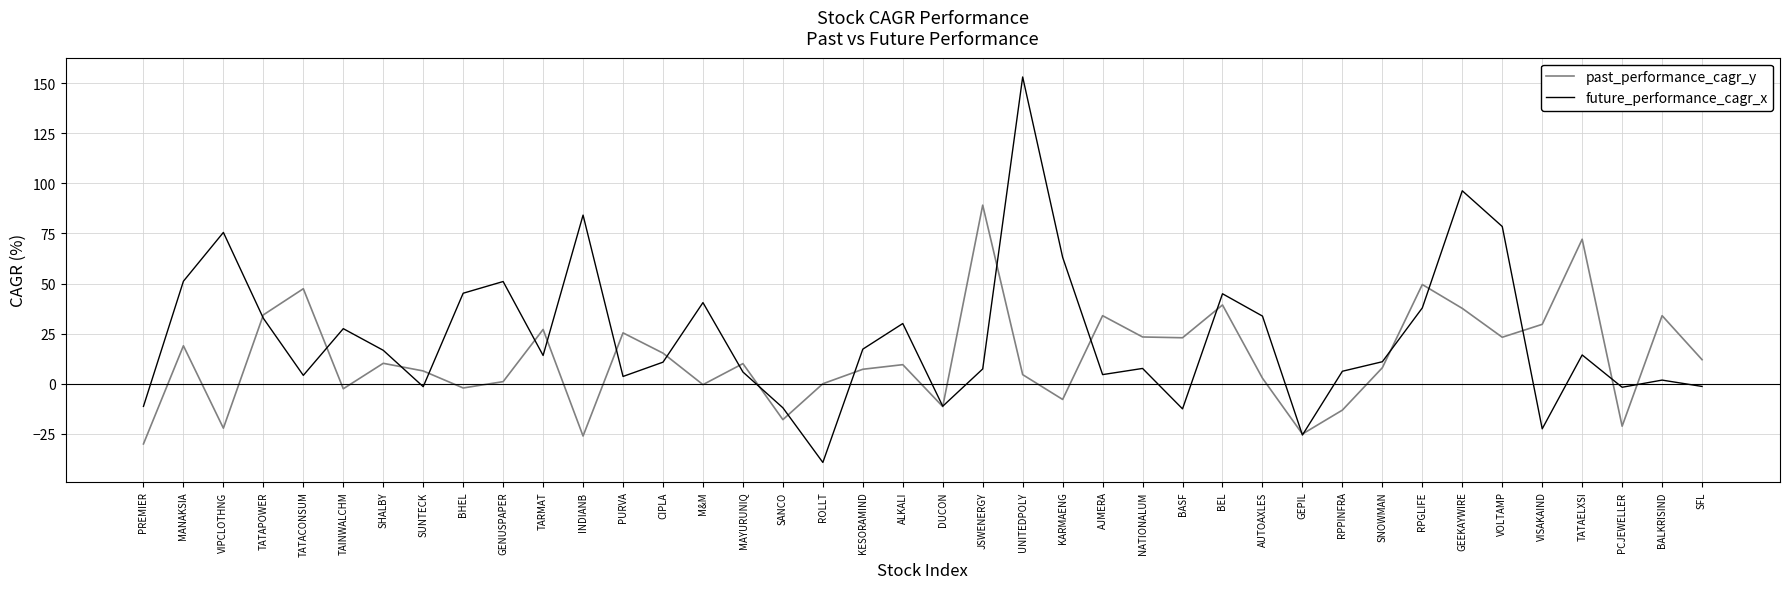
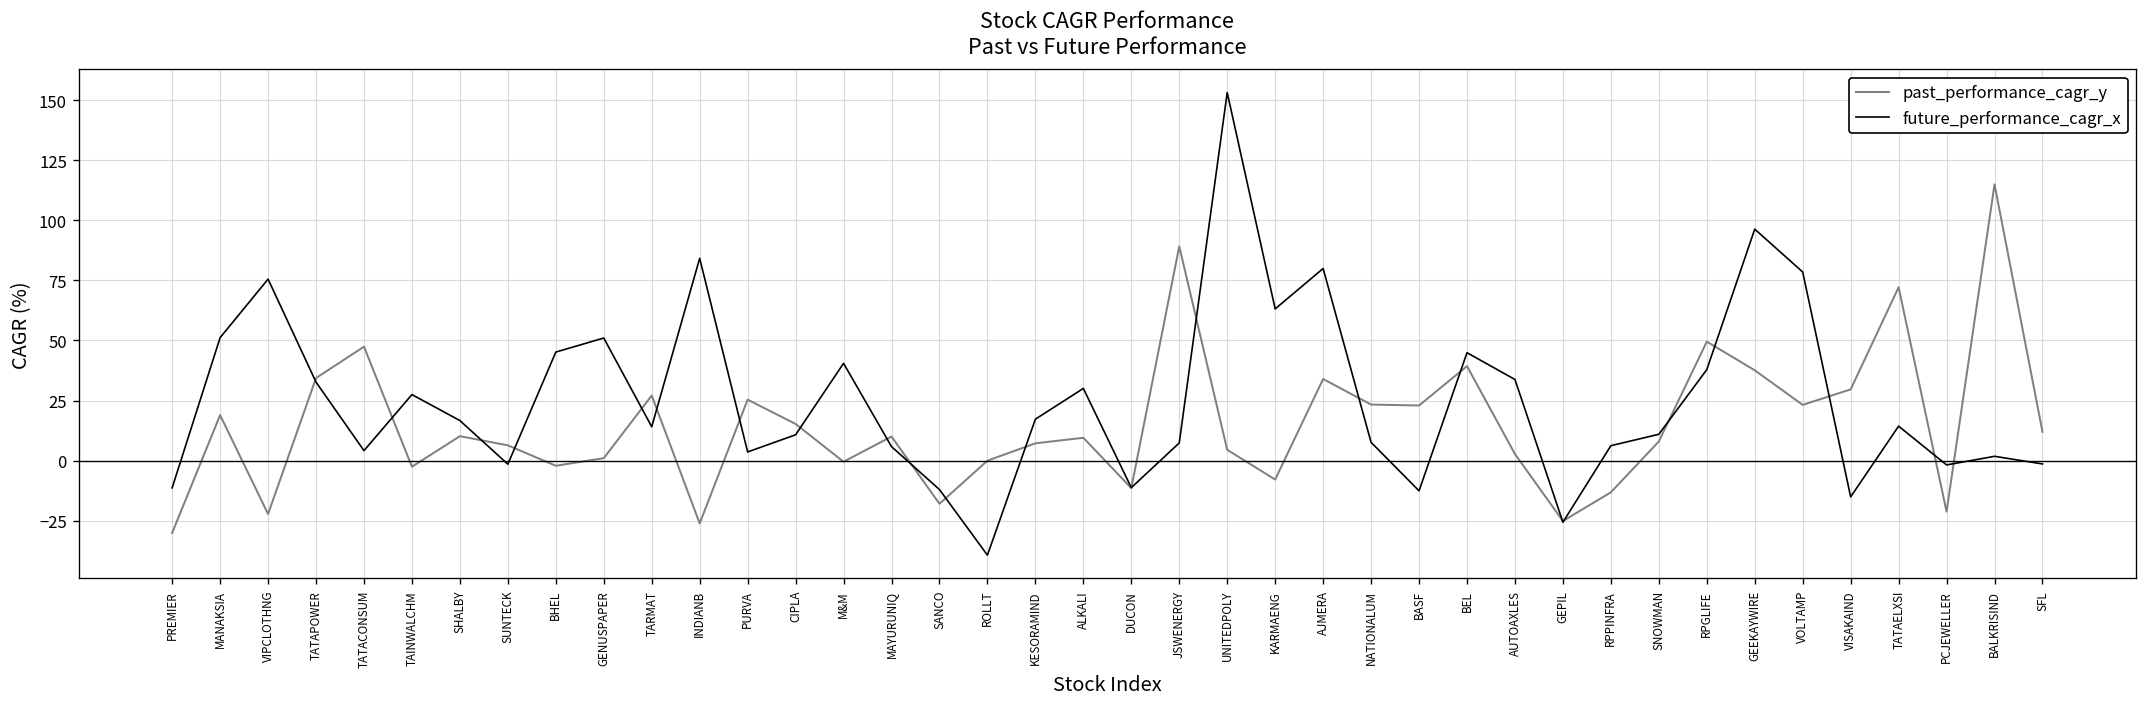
future_performance_cagr_x, AJMERA: 5 -> 80
future_performance_cagr_x, VISAKAIND: -23 -> -15
past_performance_cagr_y, BALKRISIND: 34 -> 115
